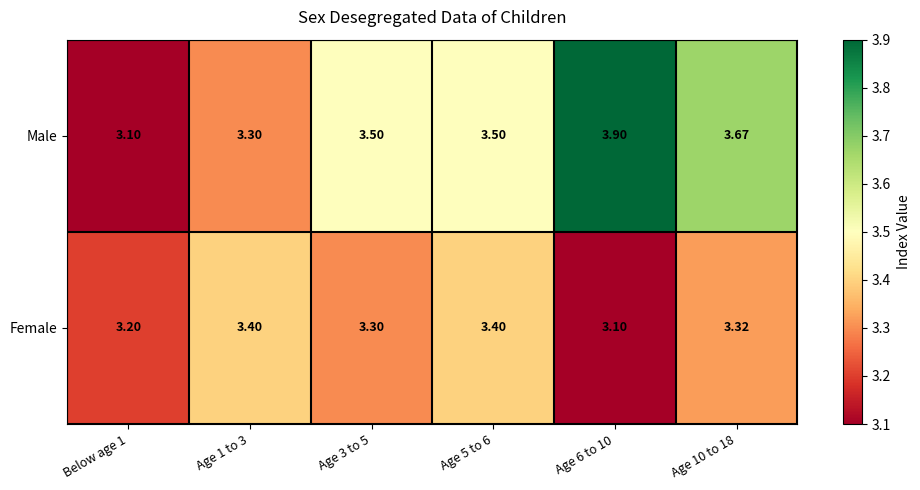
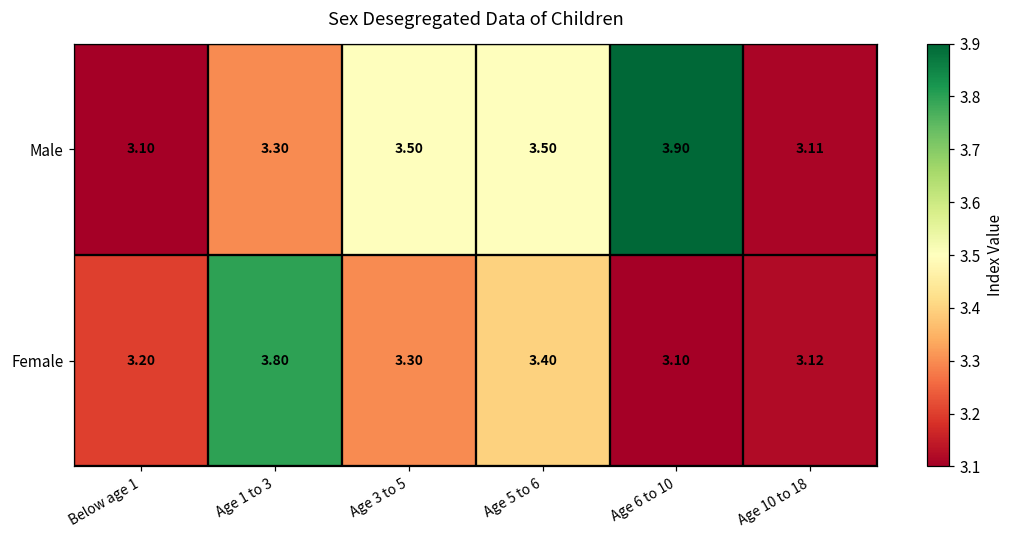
Male, Age 10 to 18: 3.67 -> 3.11
Female, Age 1 to 3: 3.40 -> 3.80
Female, Age 10 to 18: 3.32 -> 3.12
